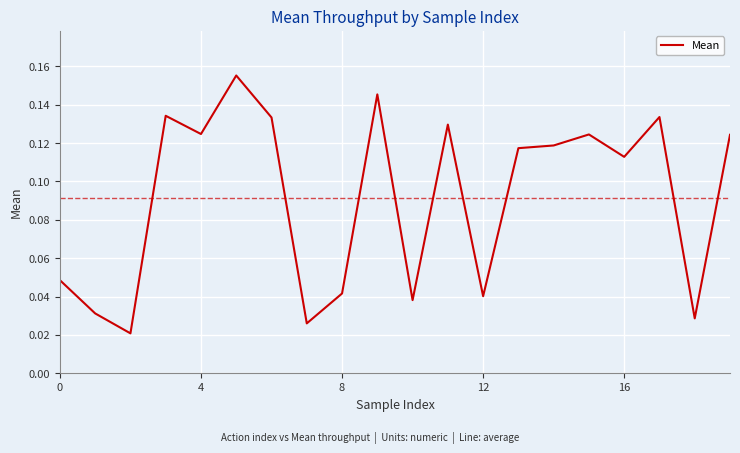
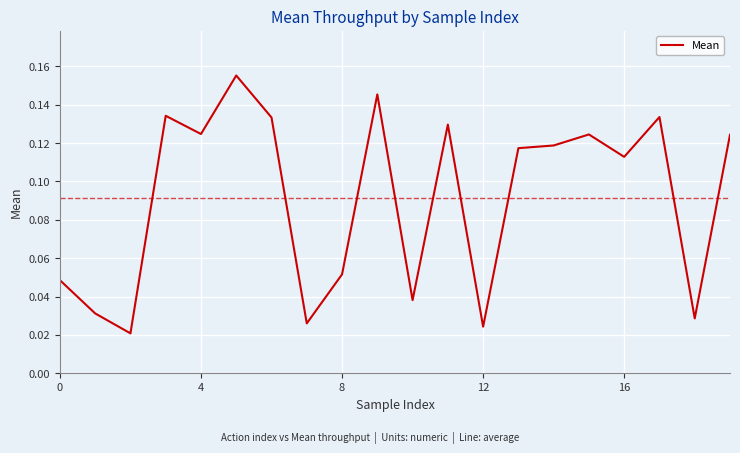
8: 0.042 -> 0.052
12: 0.040 -> 0.024
